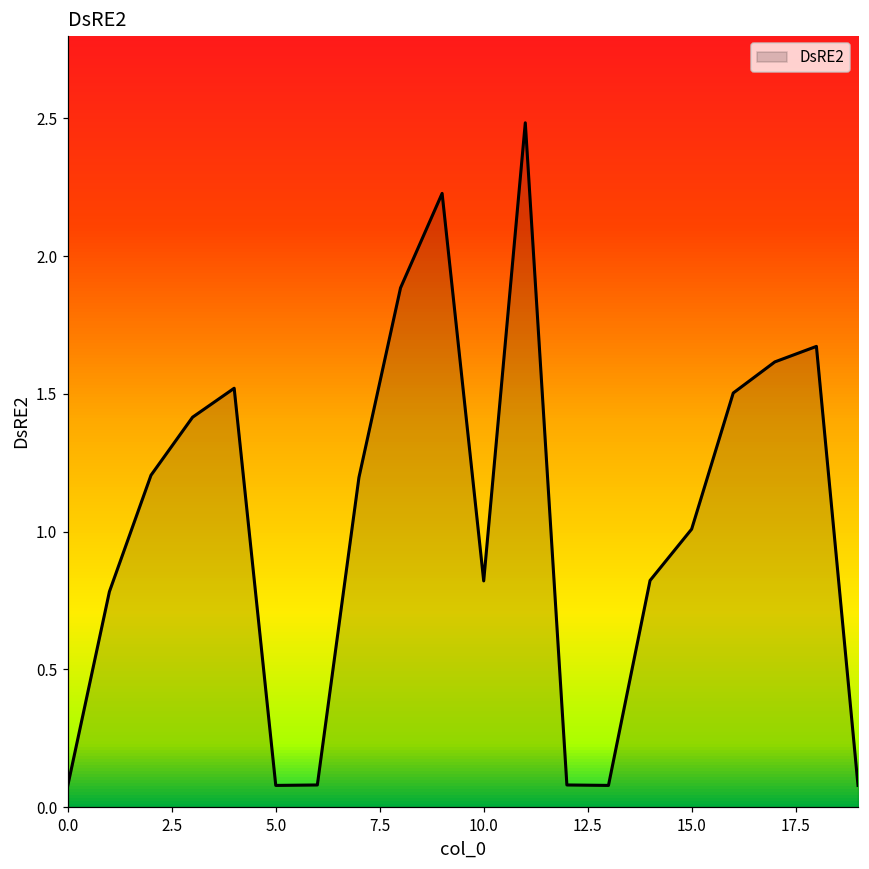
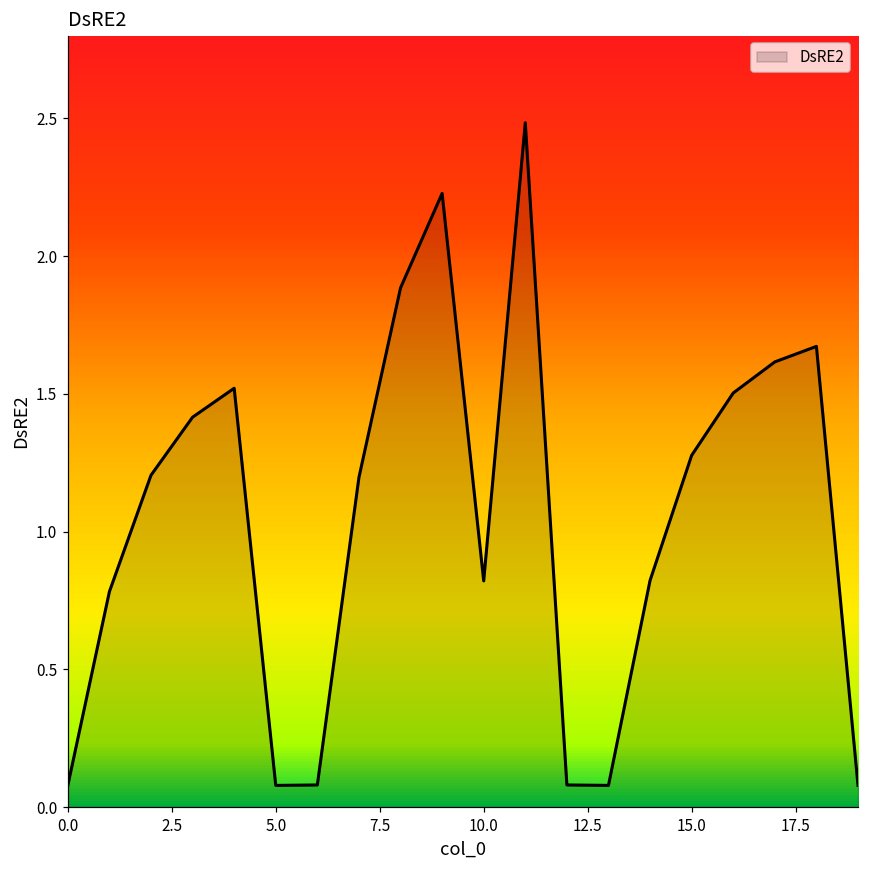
15.0: 1.01 -> 1.28
